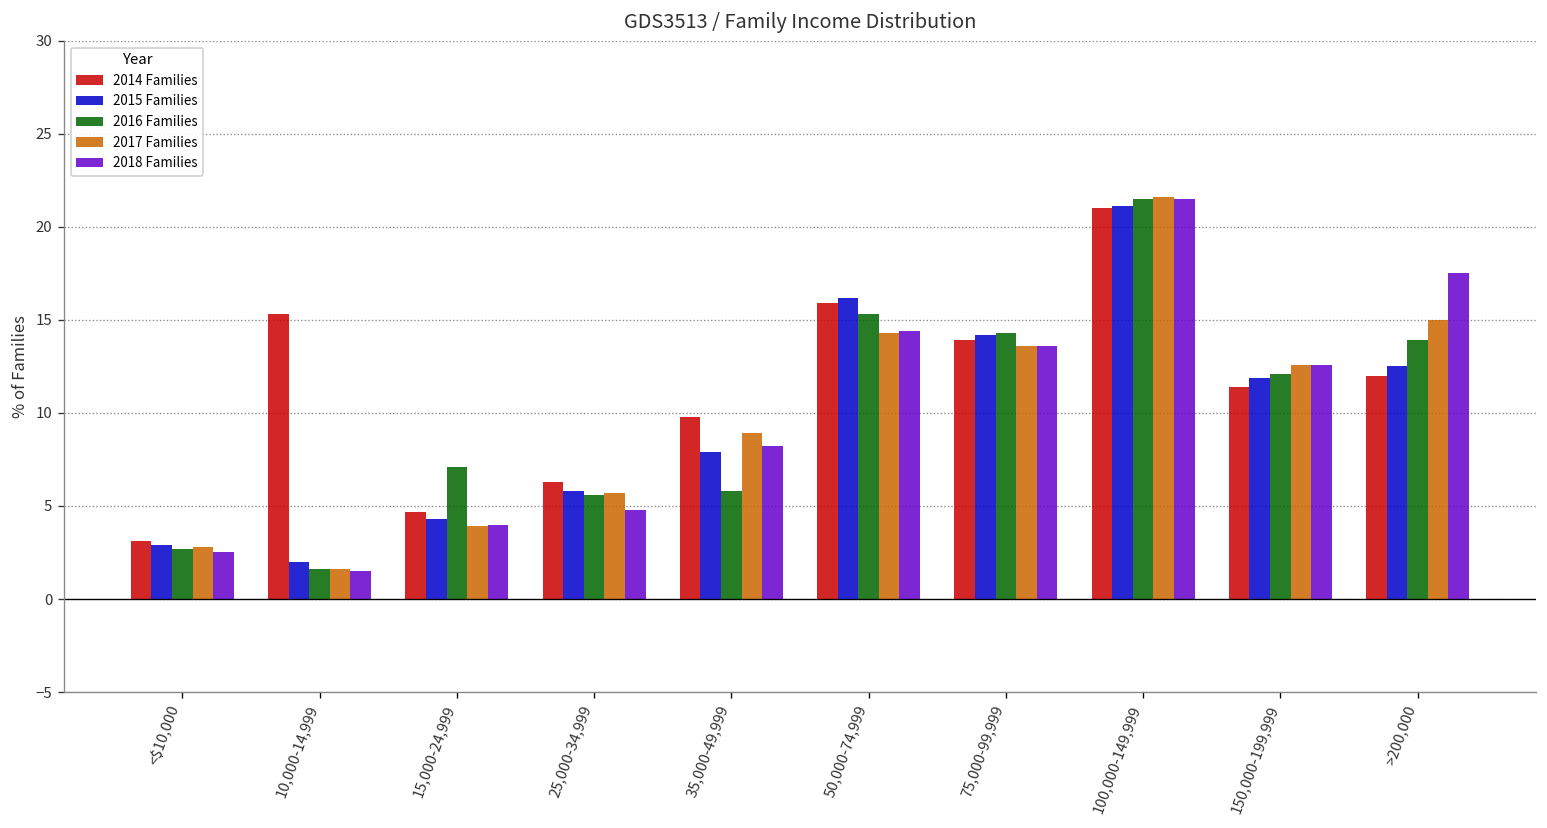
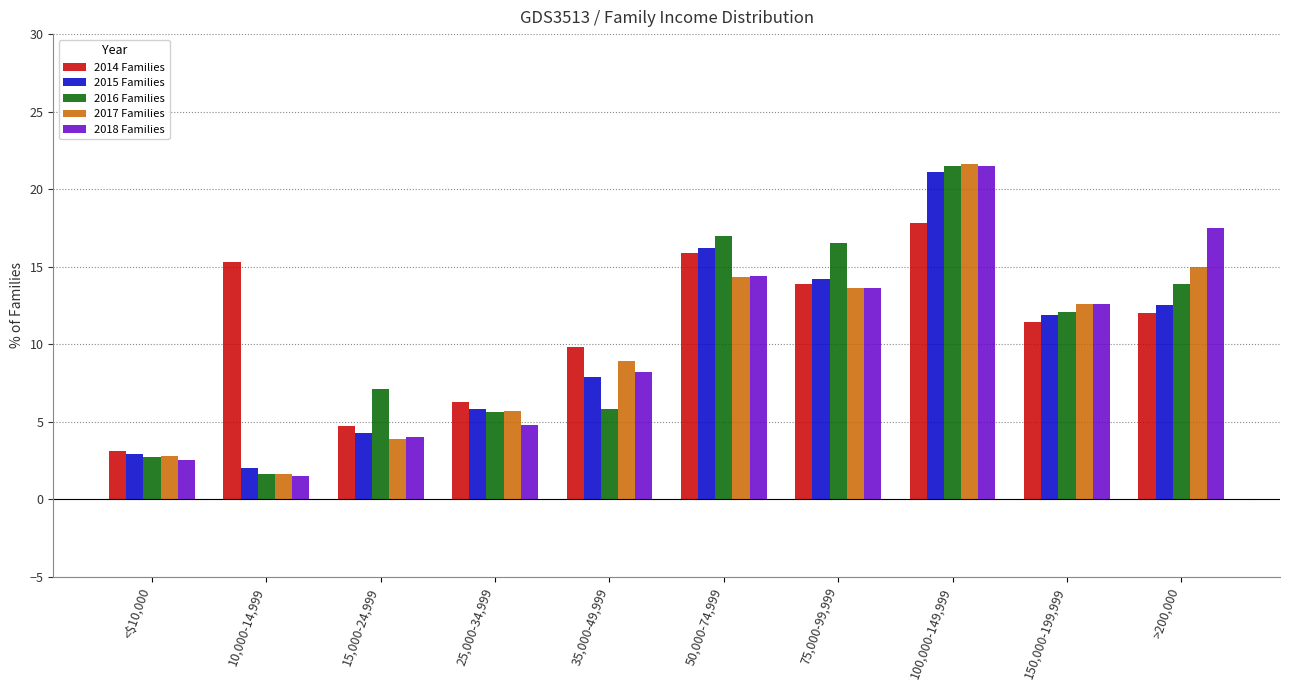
2016 Families, 50,000-74,999: 15.3 -> 17.0
2016 Families, 75,000-99,999: 14.3 -> 16.5
2014 Families, 100,000-149,999: 21.0 -> 17.8
